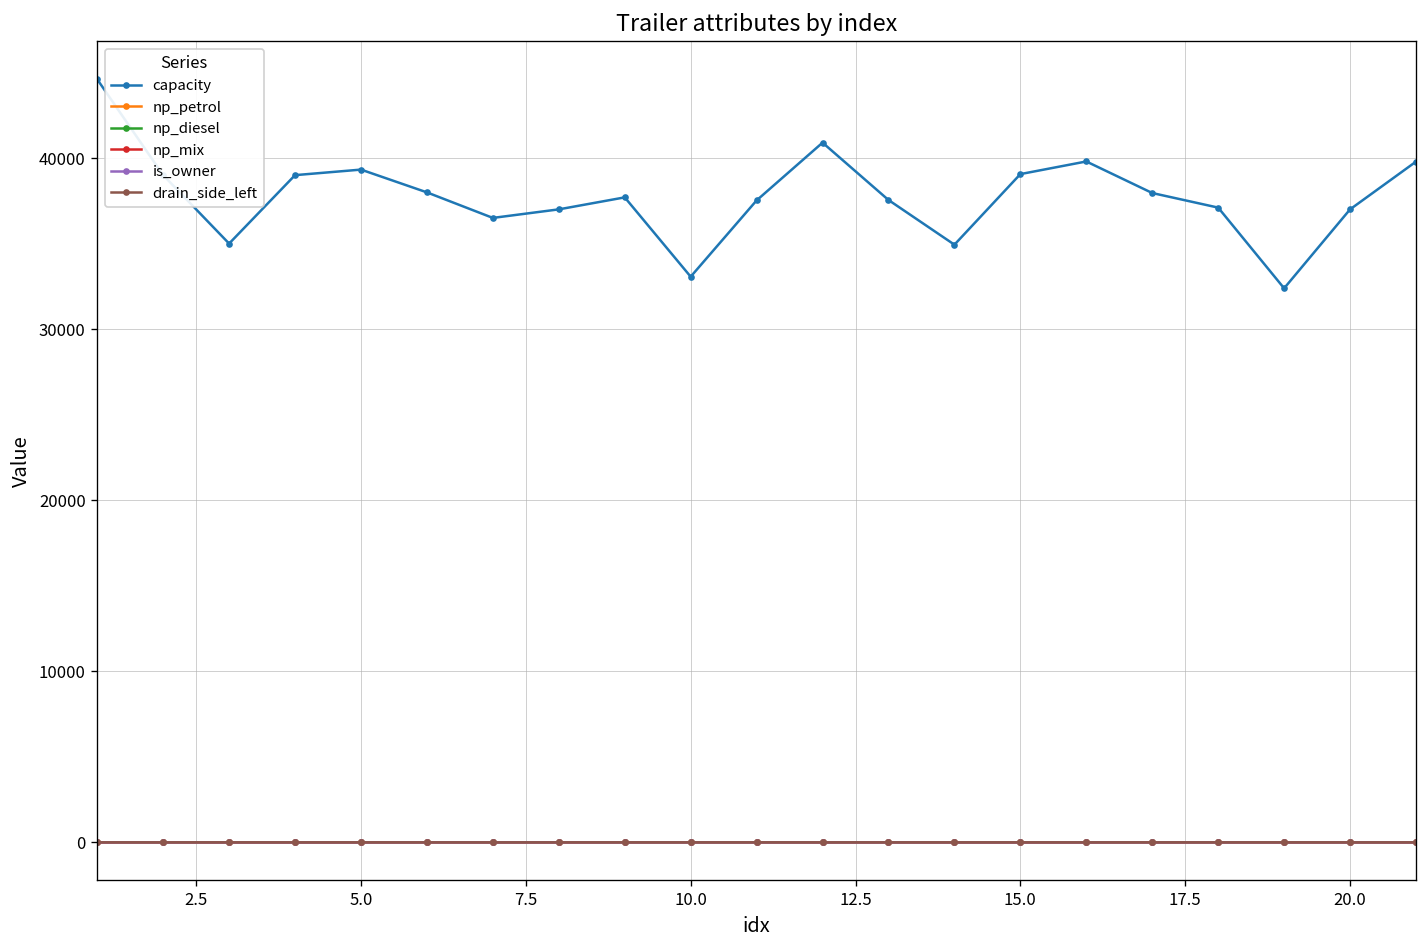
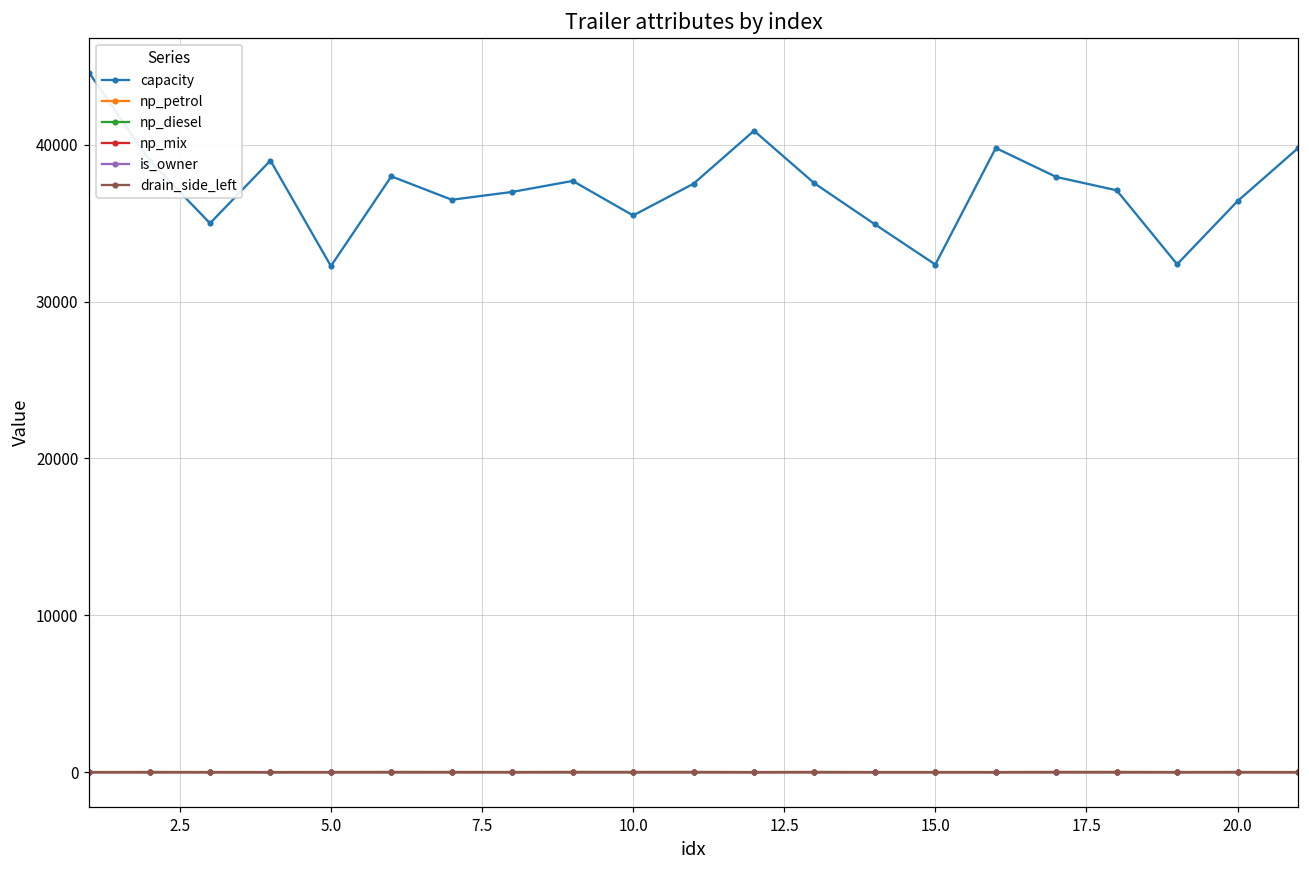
capacity, 5.0: 39300 -> 32300
capacity, 10.0: 33100 -> 35500
capacity, 15.0: 39100 -> 32400
capacity, 20.0: 37000 -> 36400
